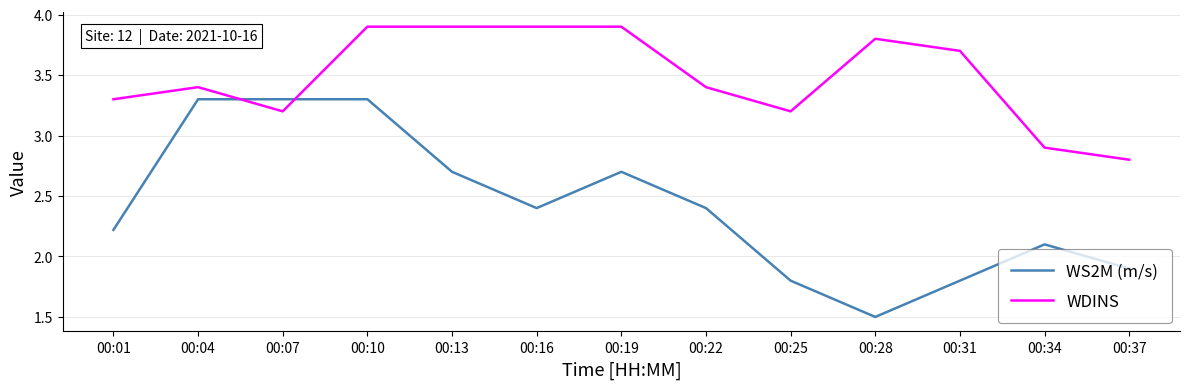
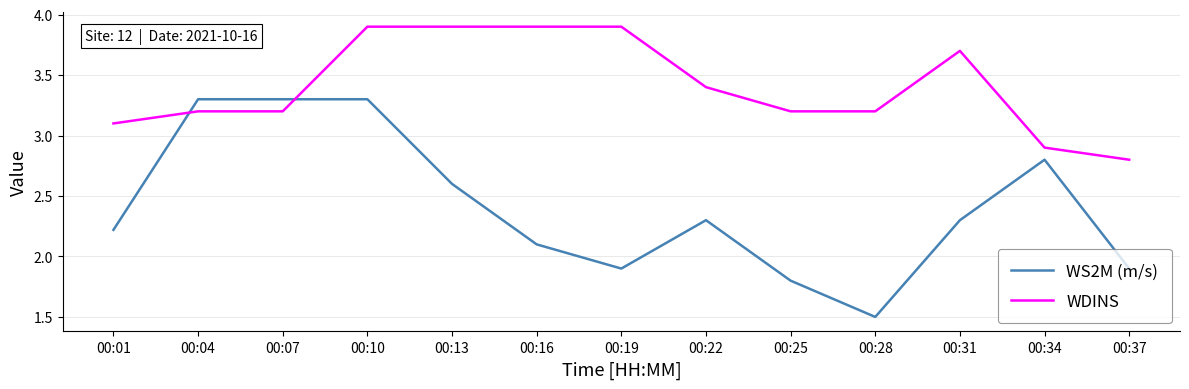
WDINS, 00:01: 3.3 -> 3.1
WDINS, 00:04: 3.4 -> 3.2
WS2M (m/s), 00:13: 2.7 -> 2.6
WS2M (m/s), 00:16: 2.4 -> 2.1
WS2M (m/s), 00:19: 2.7 -> 1.9
WS2M (m/s), 00:22: 2.4 -> 2.3
WDINS, 00:28: 3.8 -> 3.2
WS2M (m/s), 00:31: 1.8 -> 2.3
WS2M (m/s), 00:34: 2.1 -> 2.8
